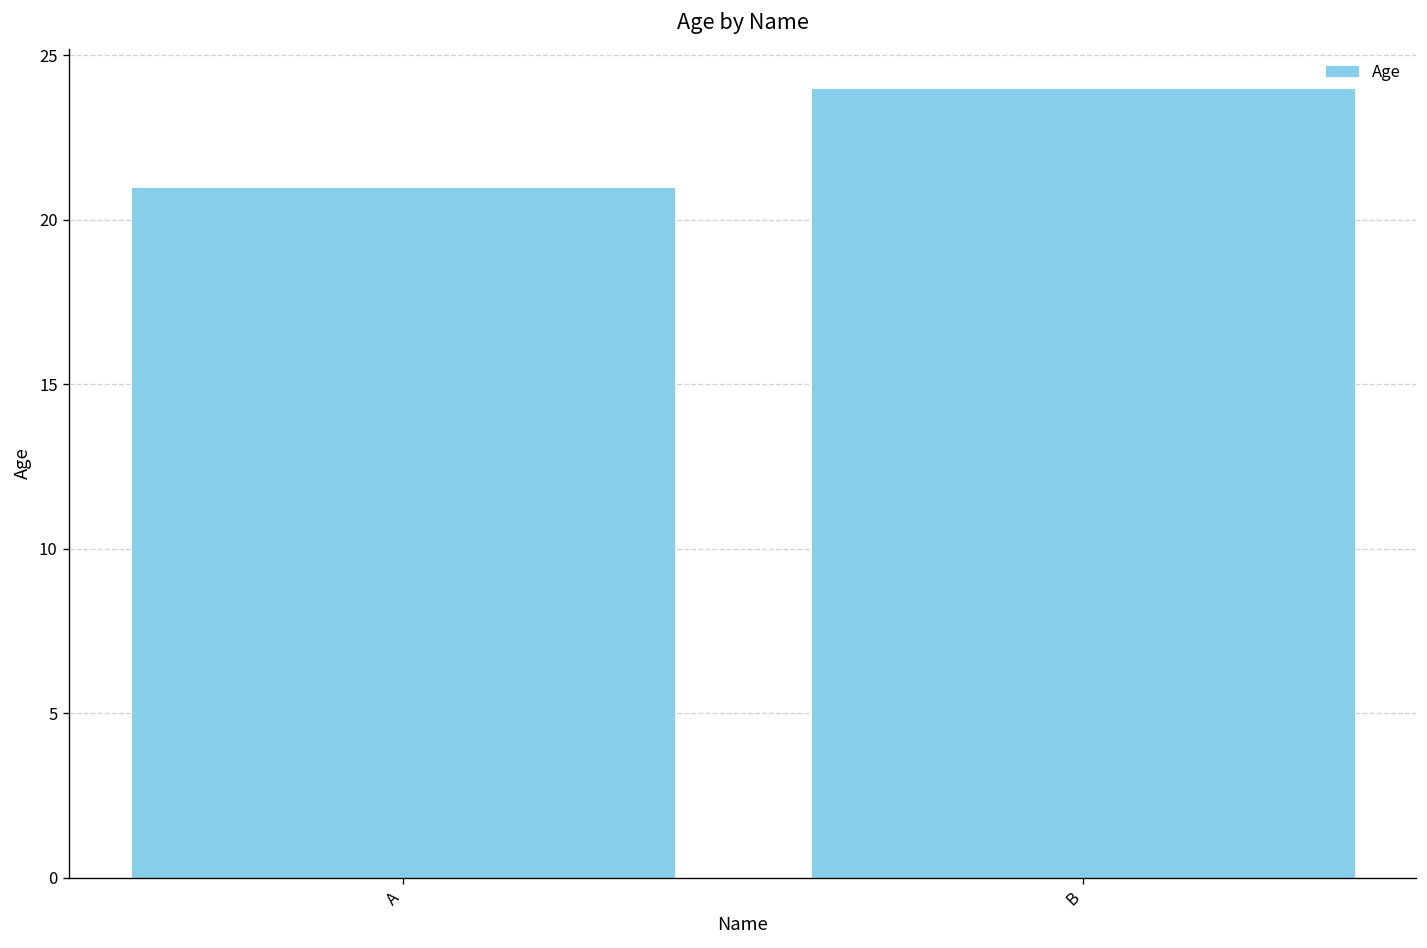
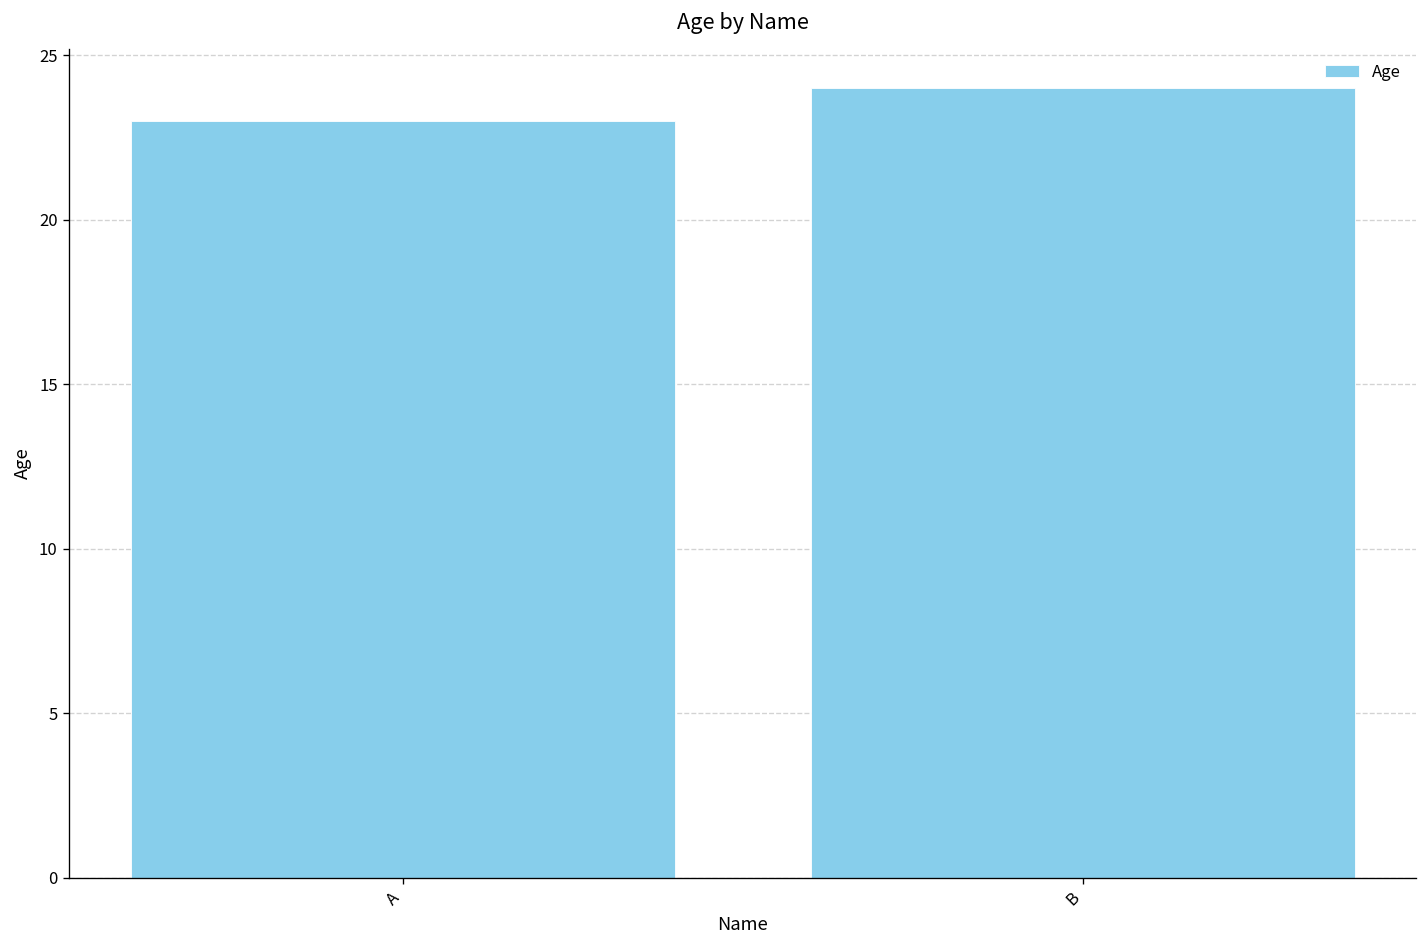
A: 21 -> 23
